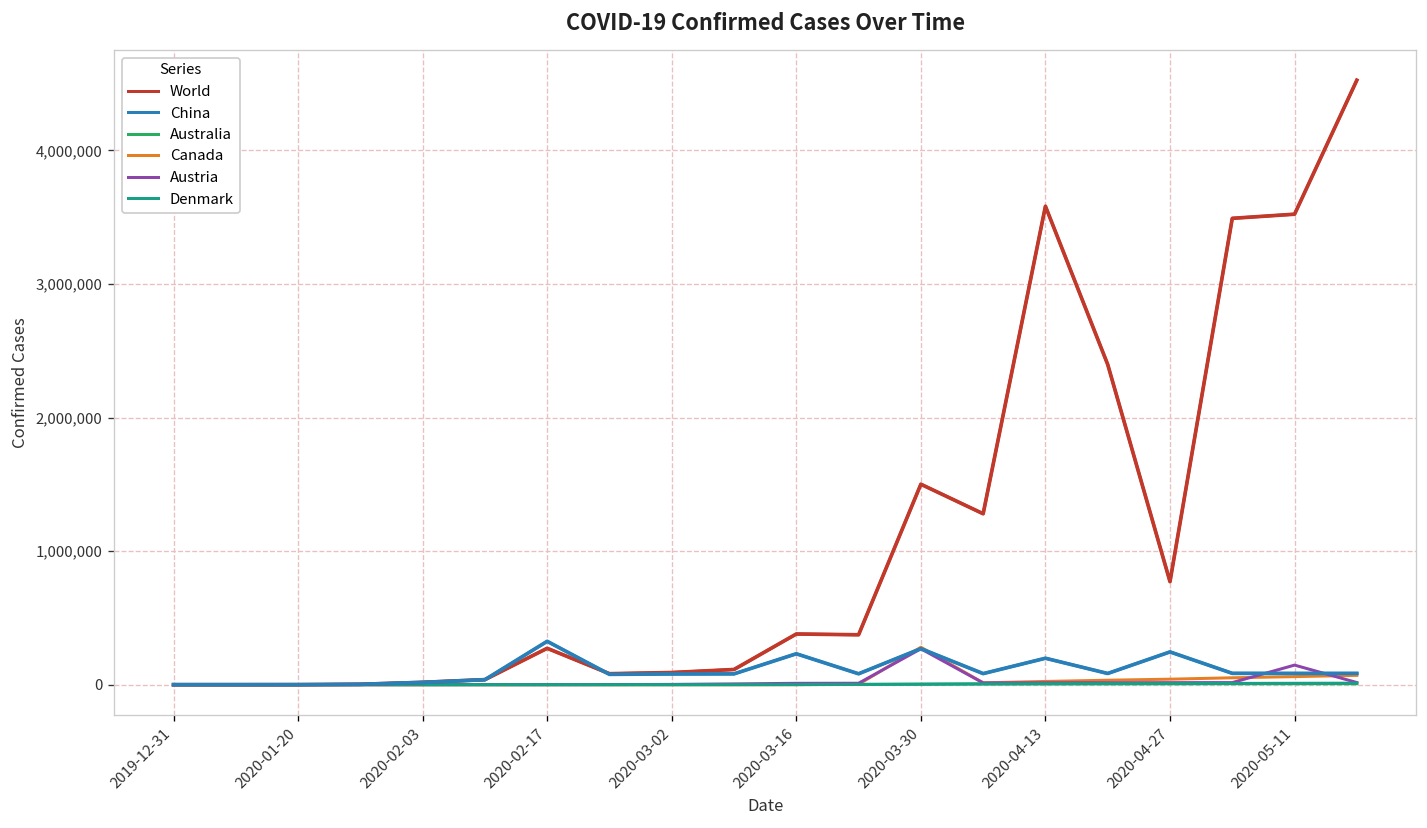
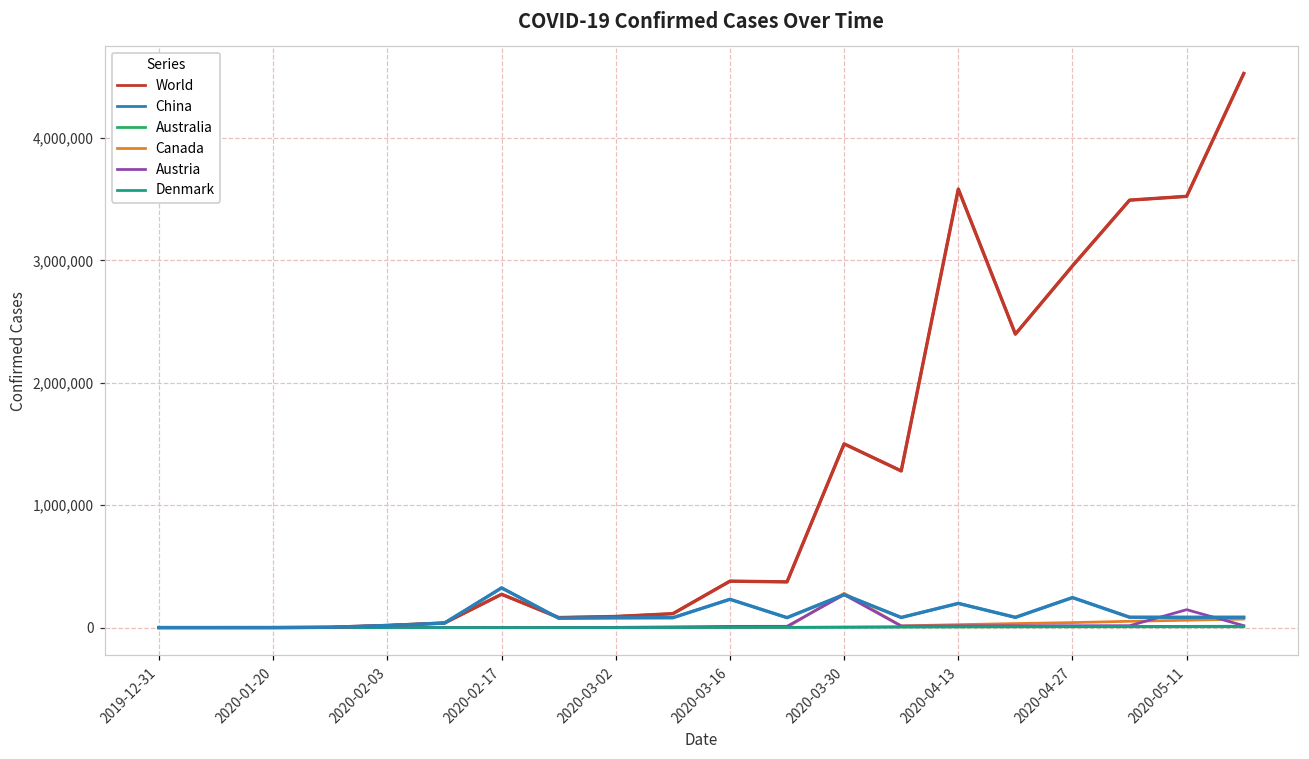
World, 2020-04-27: 770,000 -> 2,950,000
